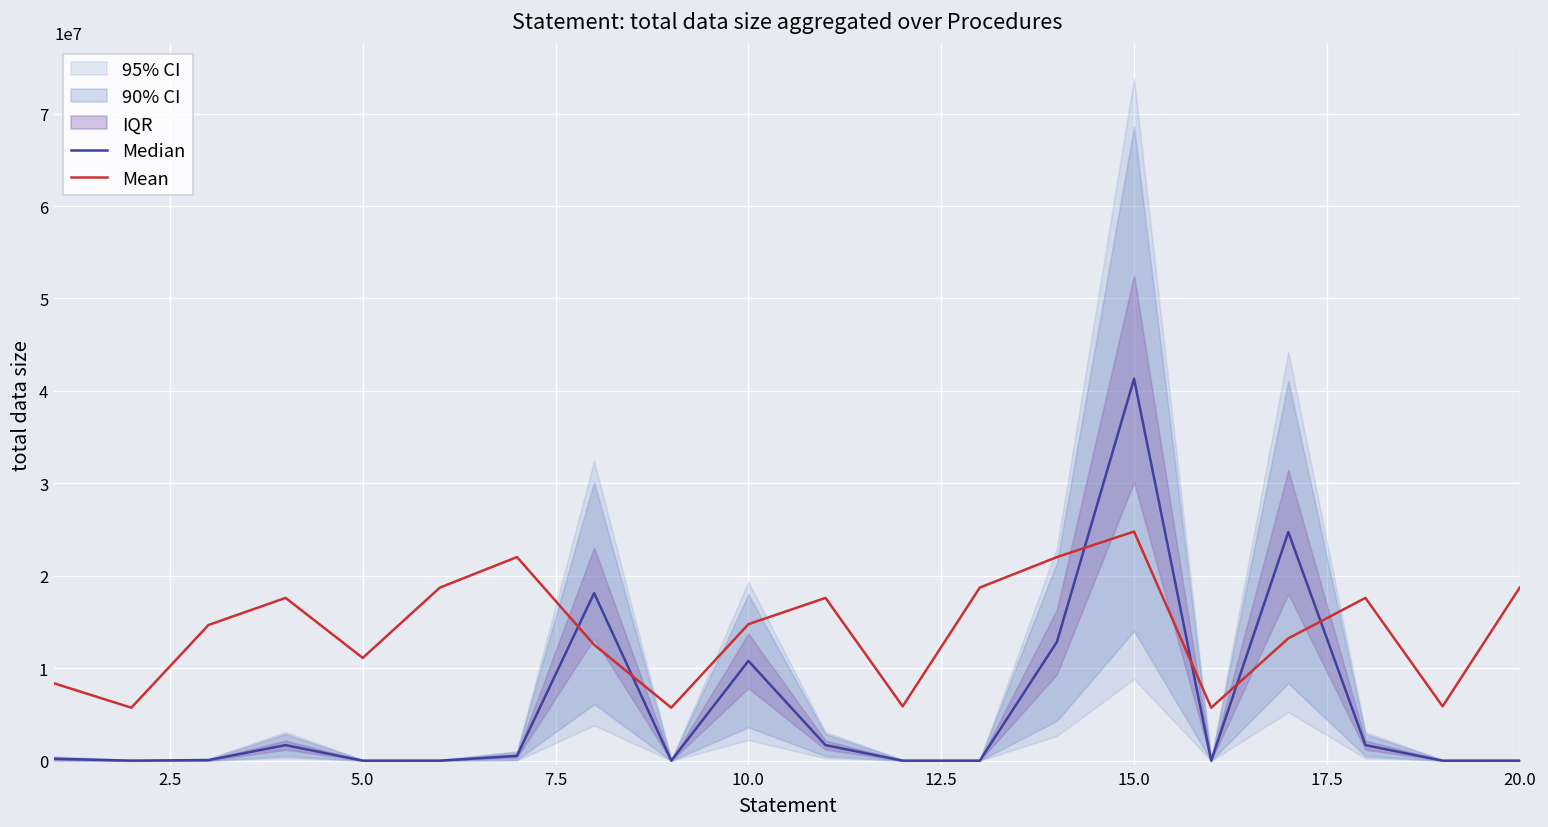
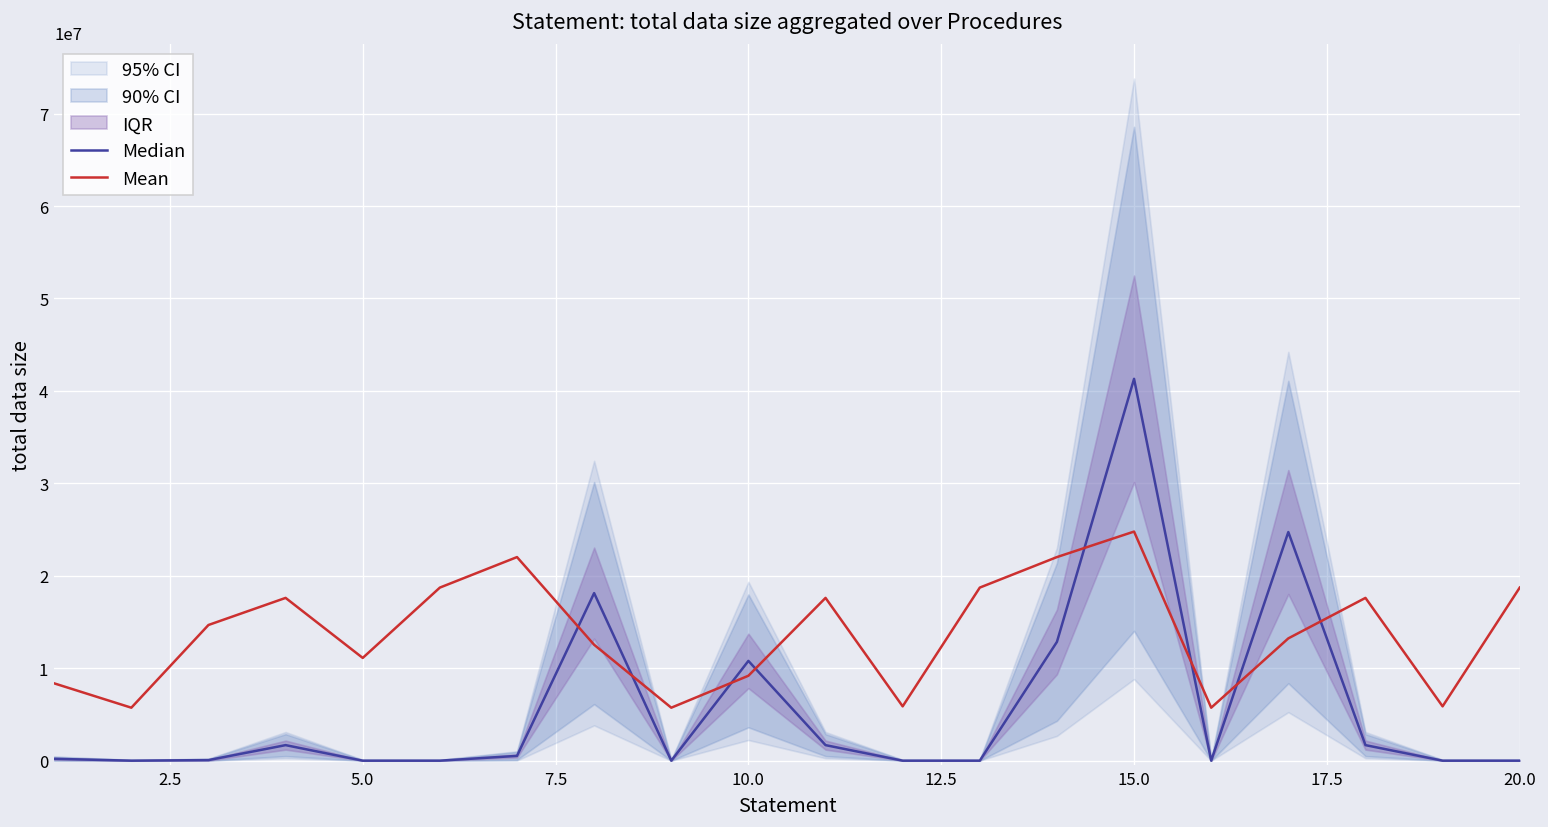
Mean, 10.0: 15000000 -> 9000000
